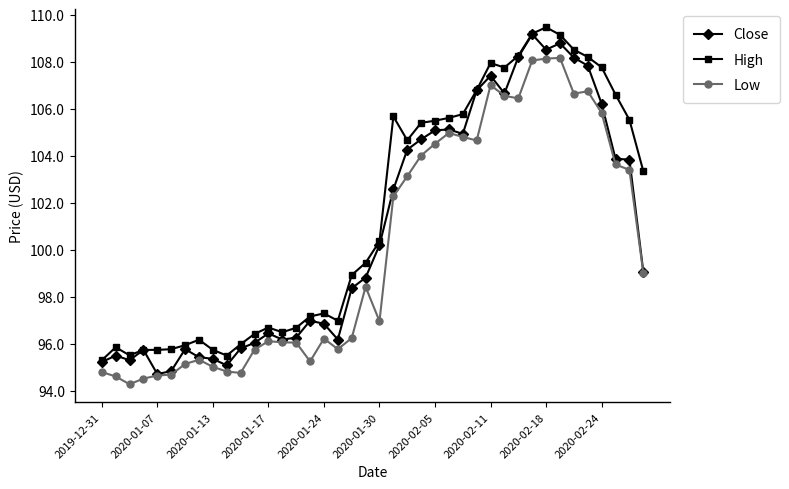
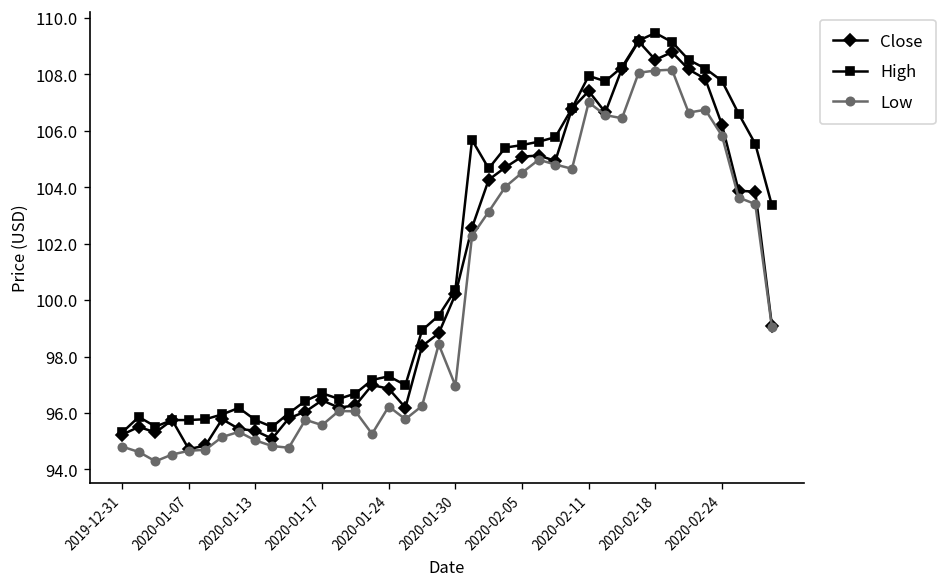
Low, 2020-01-17: 96.1 -> 95.6
